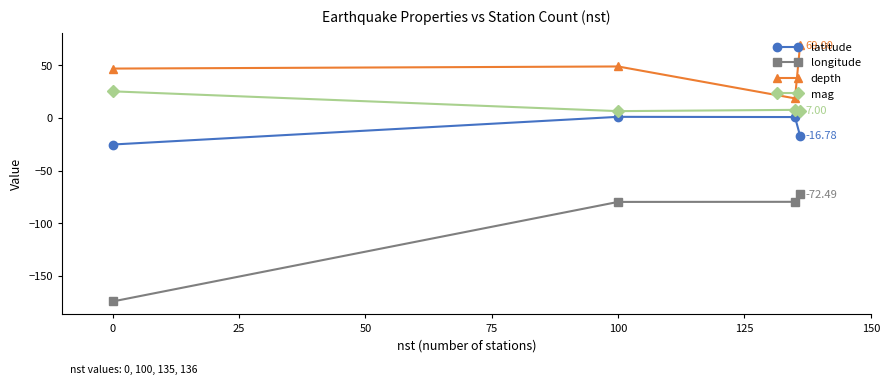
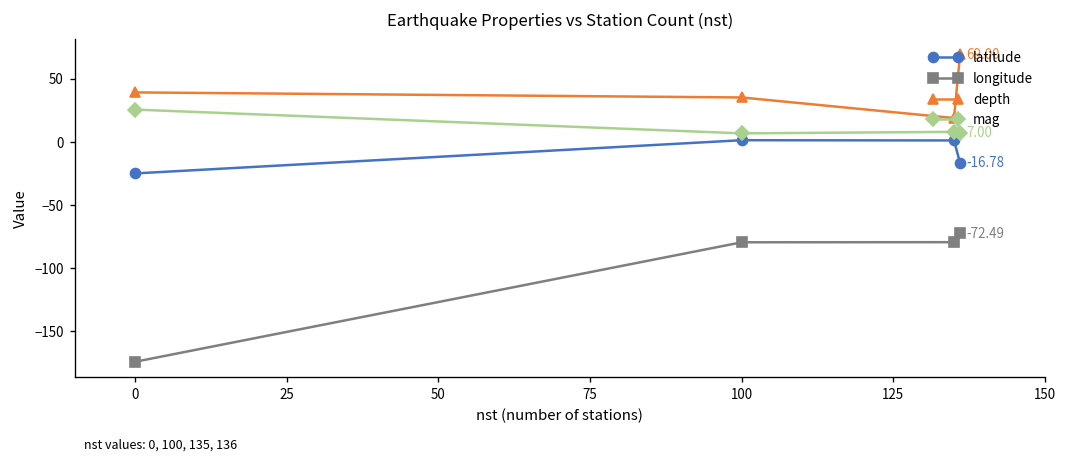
depth, 0: 47 -> 39
depth, 100: 49 -> 35
